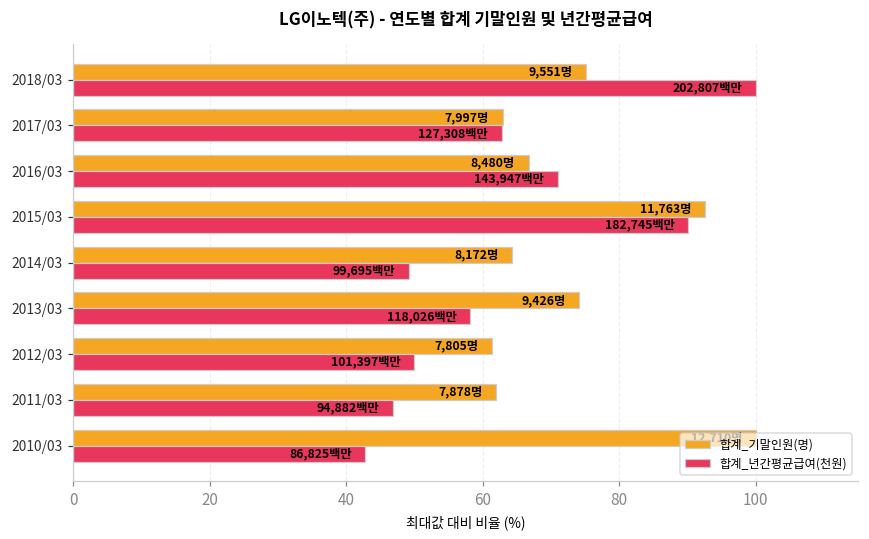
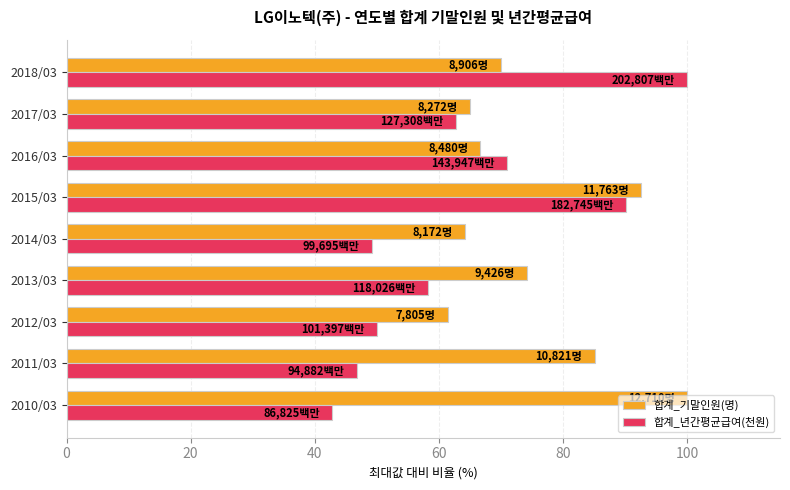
합계_기말인원(명), 2018/03: 9,551명 -> 8,906명
합계_기말인원(명), 2017/03: 7,997명 -> 8,272명
합계_기말인원(명), 2011/03: 7,878명 -> 10,821명
